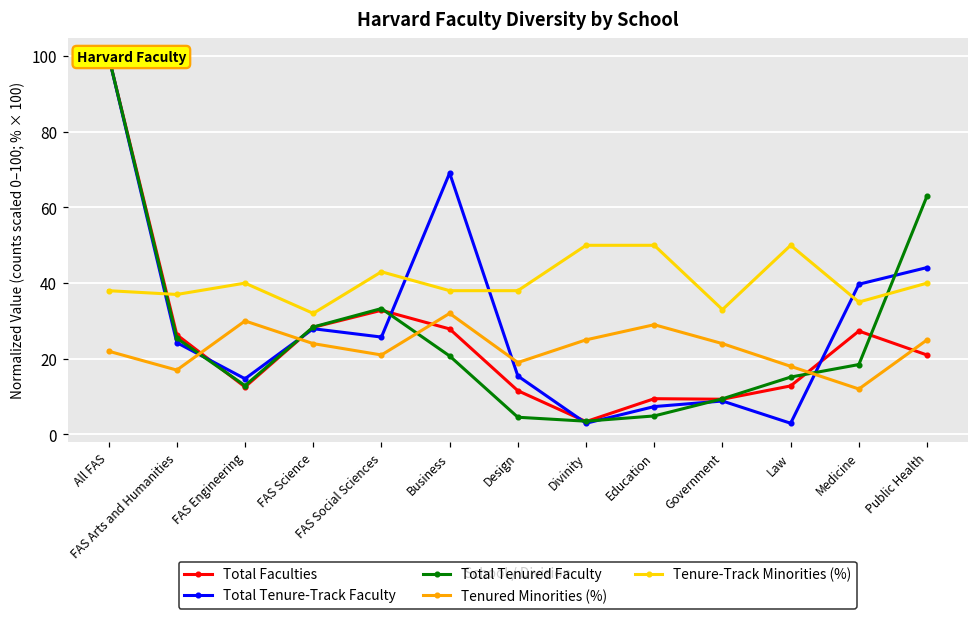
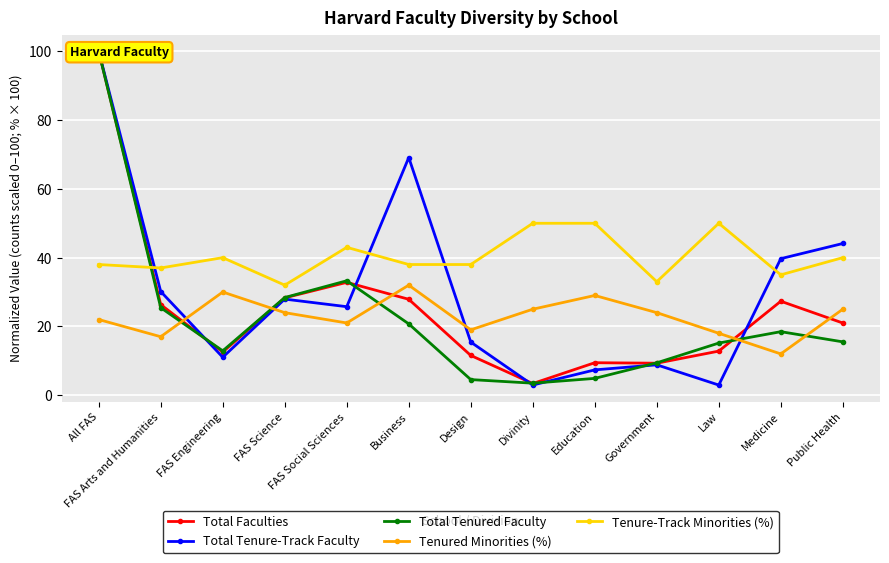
Total Tenure-Track Faculty, FAS Arts and Humanities: 24 -> 30
Total Tenure-Track Faculty, FAS Engineering: 15 -> 11
Total Tenured Faculty, Public Health: 63 -> 16
